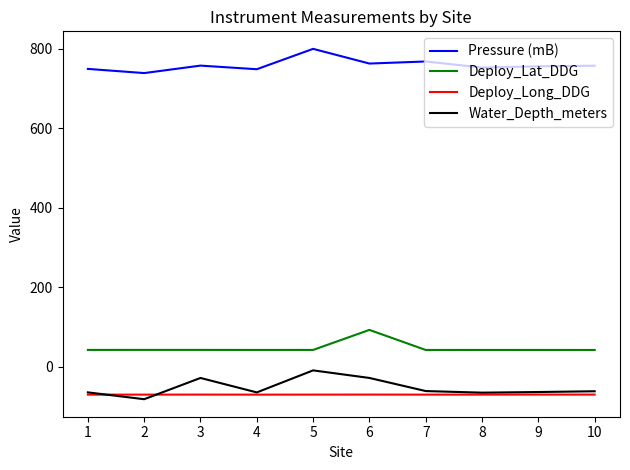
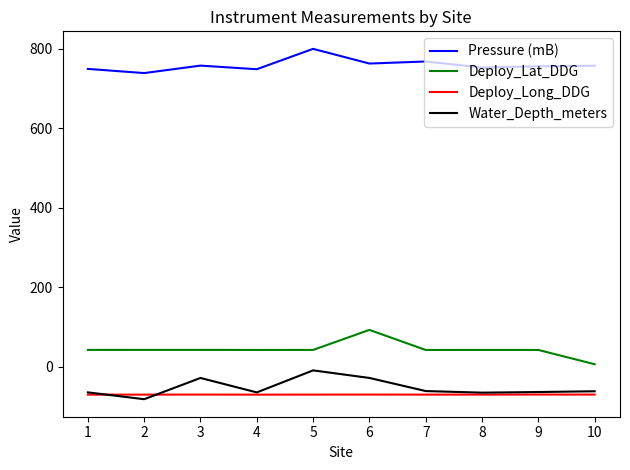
Deploy_Lat_DDG, 10: 40 -> 10
